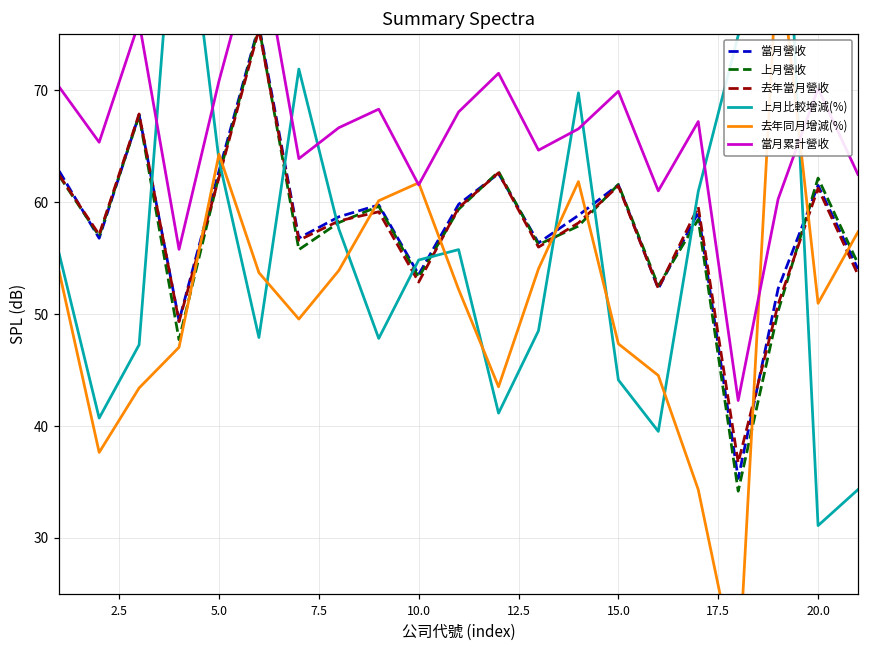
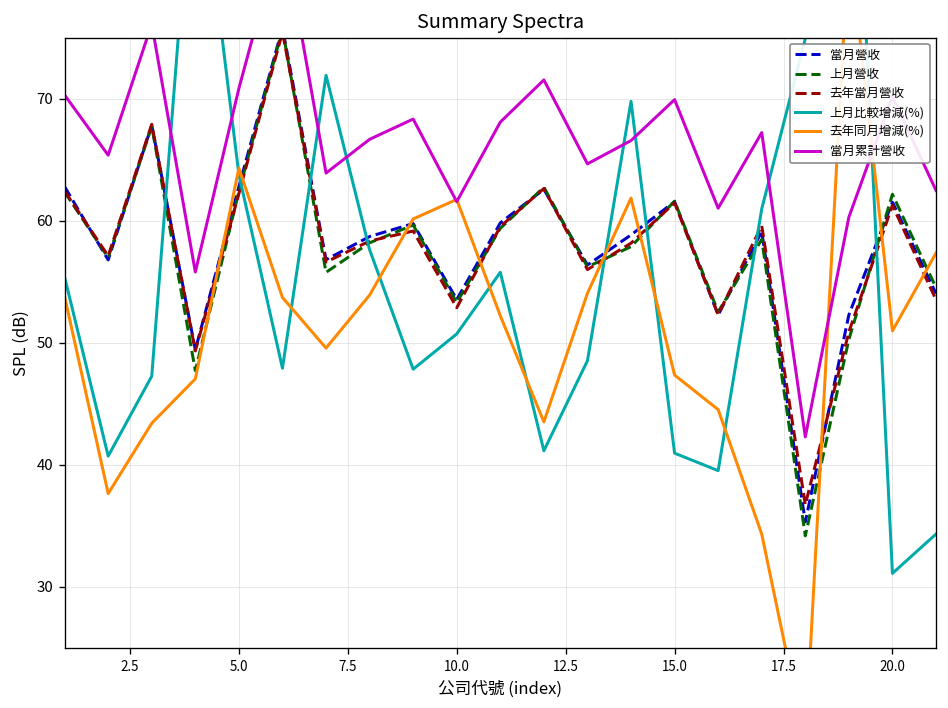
上月比較增減(%), 10.0: 54.8 -> 50.7
上月比較增減(%), 15.0: 44.1 -> 41.0
